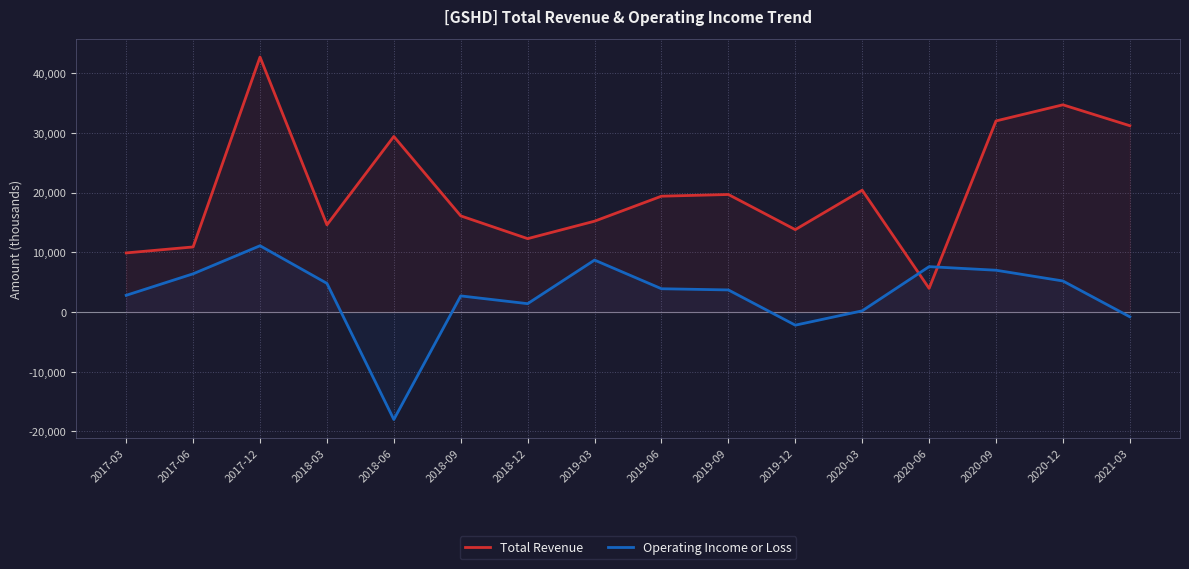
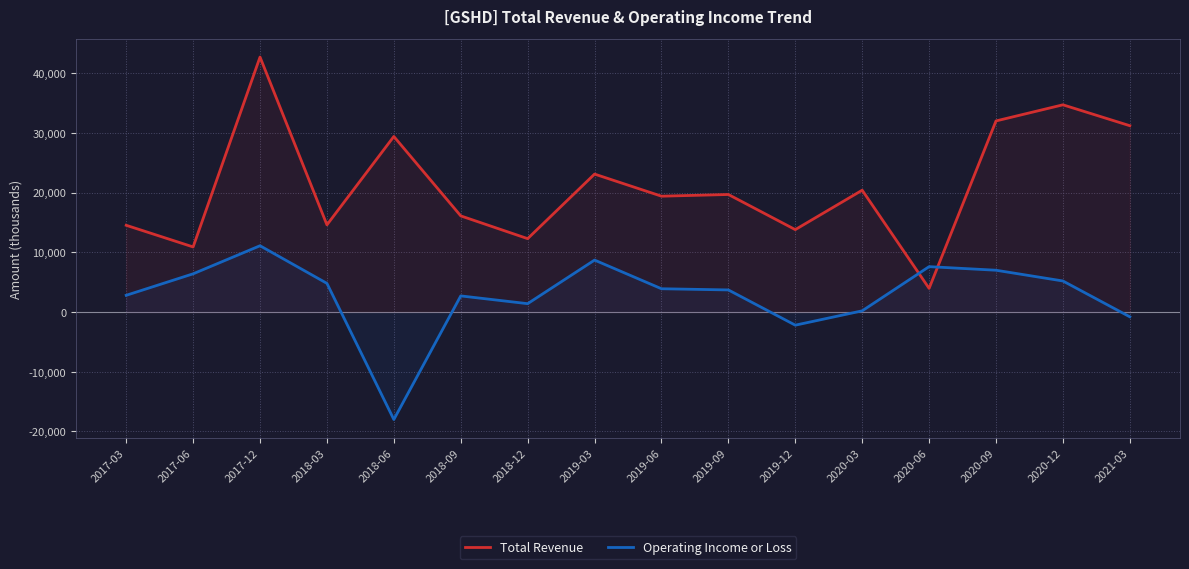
Total Revenue, 2017-03: 10,000 -> 15,000
Total Revenue, 2019-03: 15,000 -> 23,000
